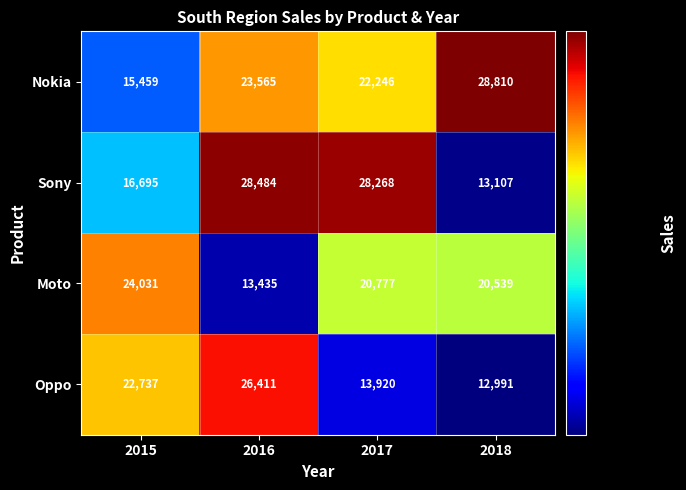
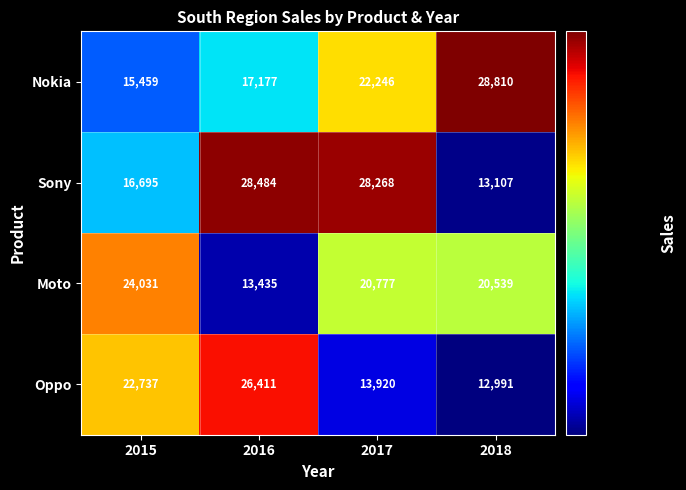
Nokia, 2016: 23,565 -> 17,177
